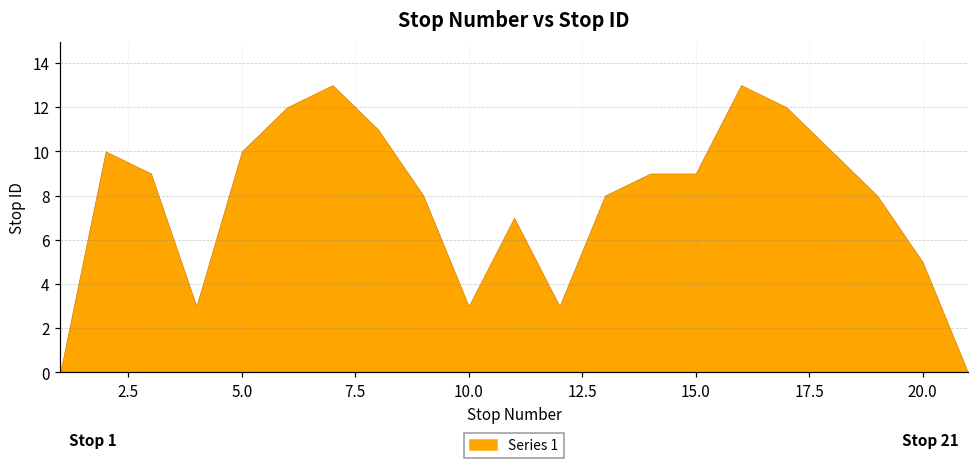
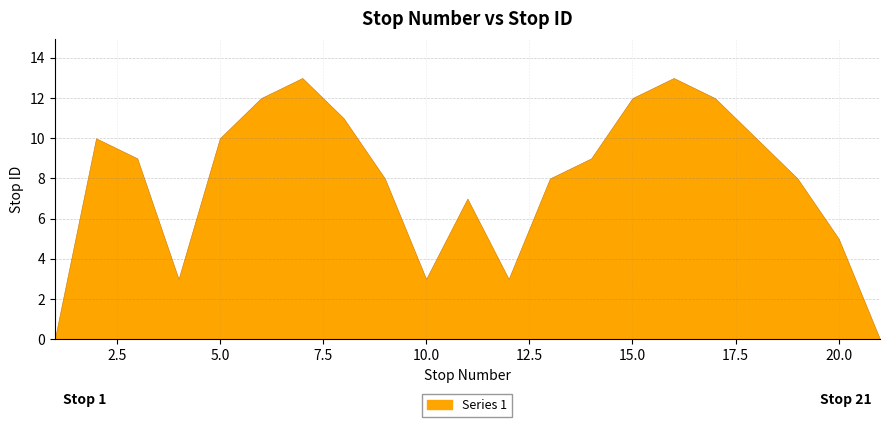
15.0: 9 -> 12
